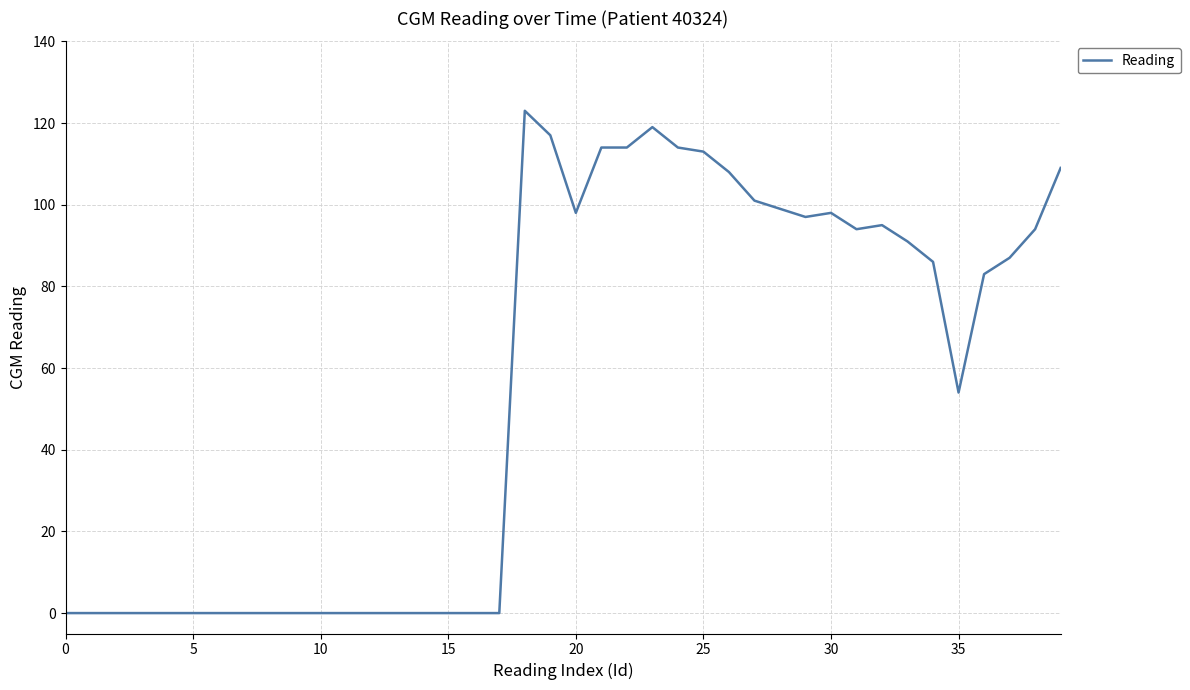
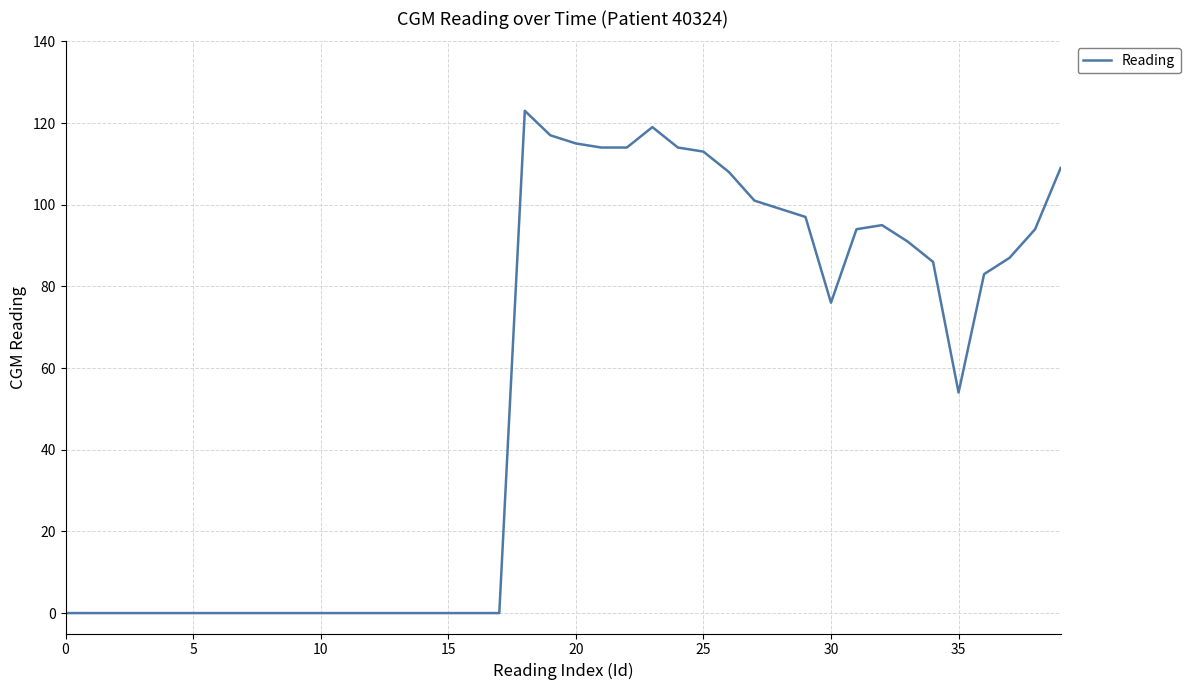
20: 98 -> 115
30: 98 -> 76
